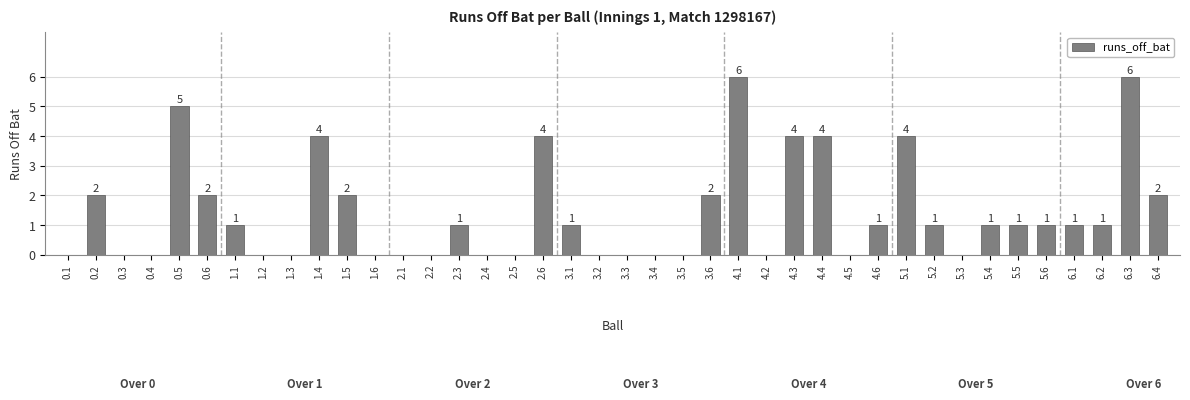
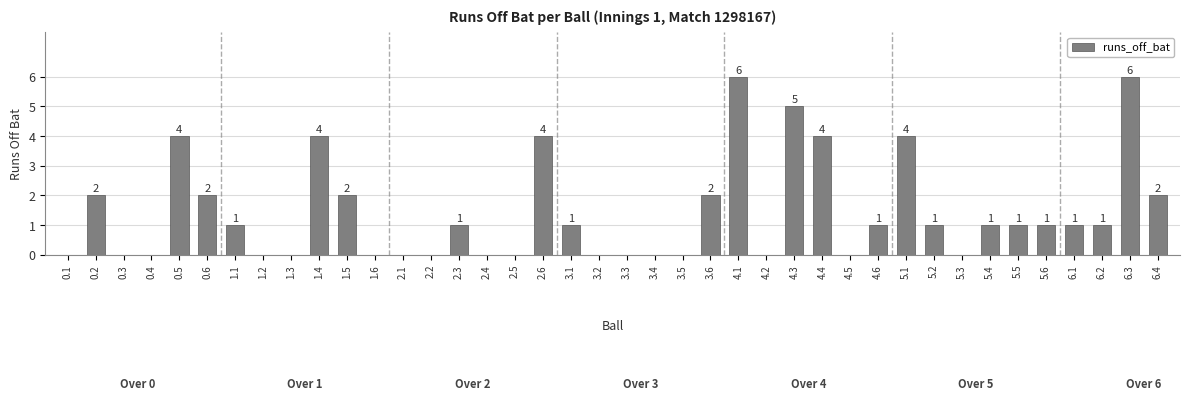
0.5: 5 -> 4
4.3: 4 -> 5
